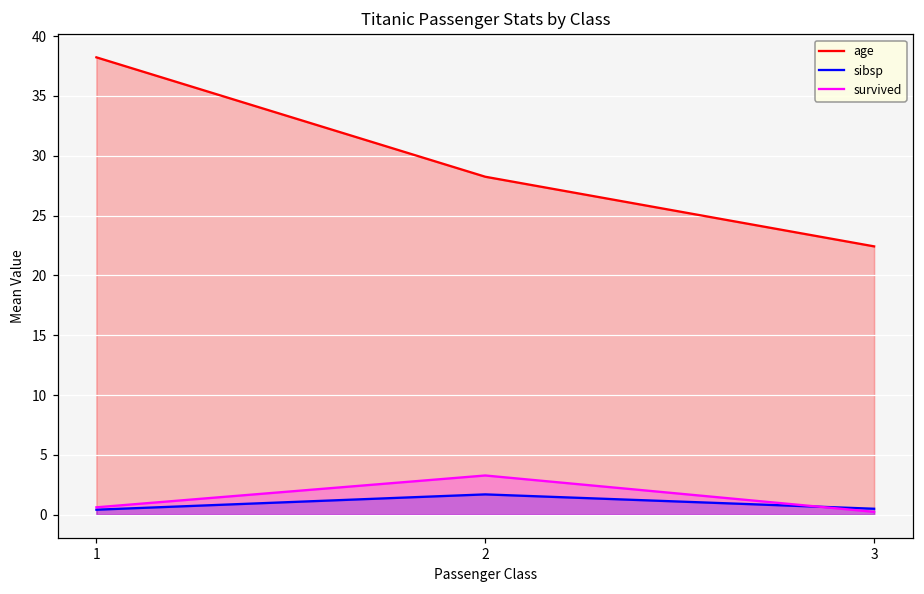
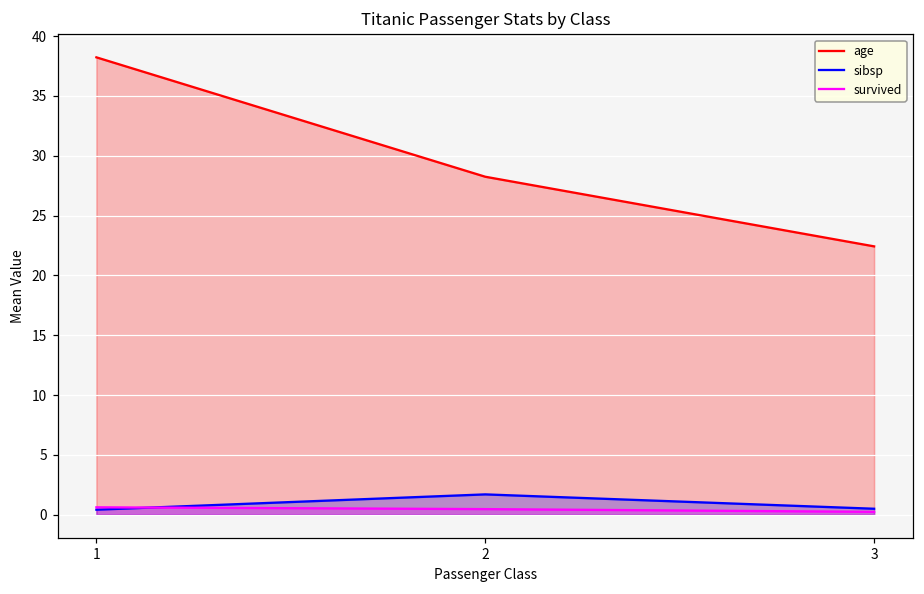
survived, 2: 3.3 -> 0.5
